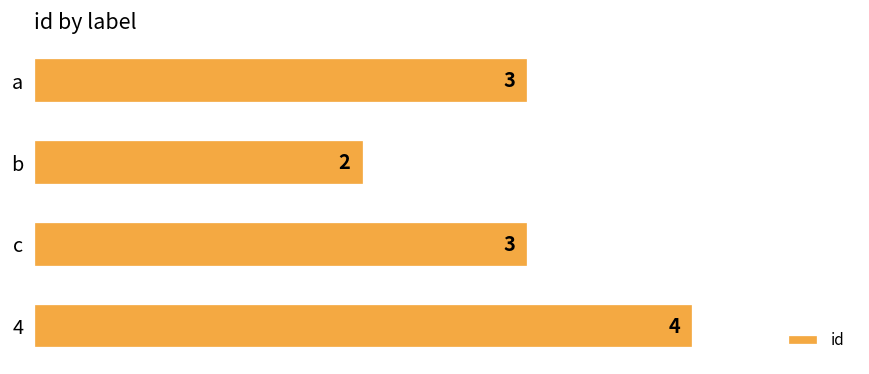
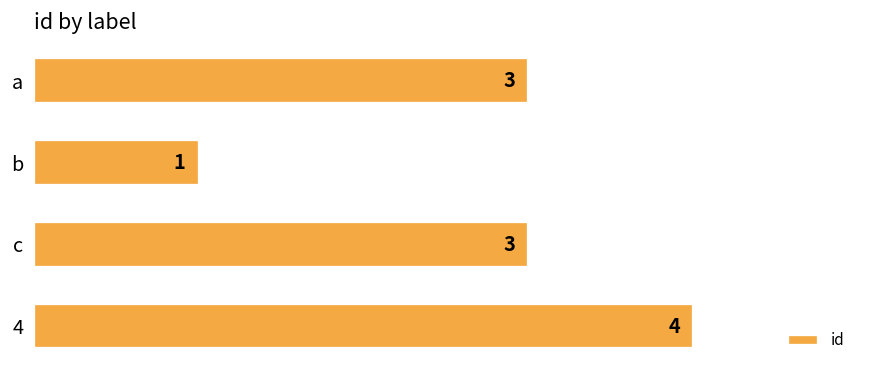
b: 2 -> 1
